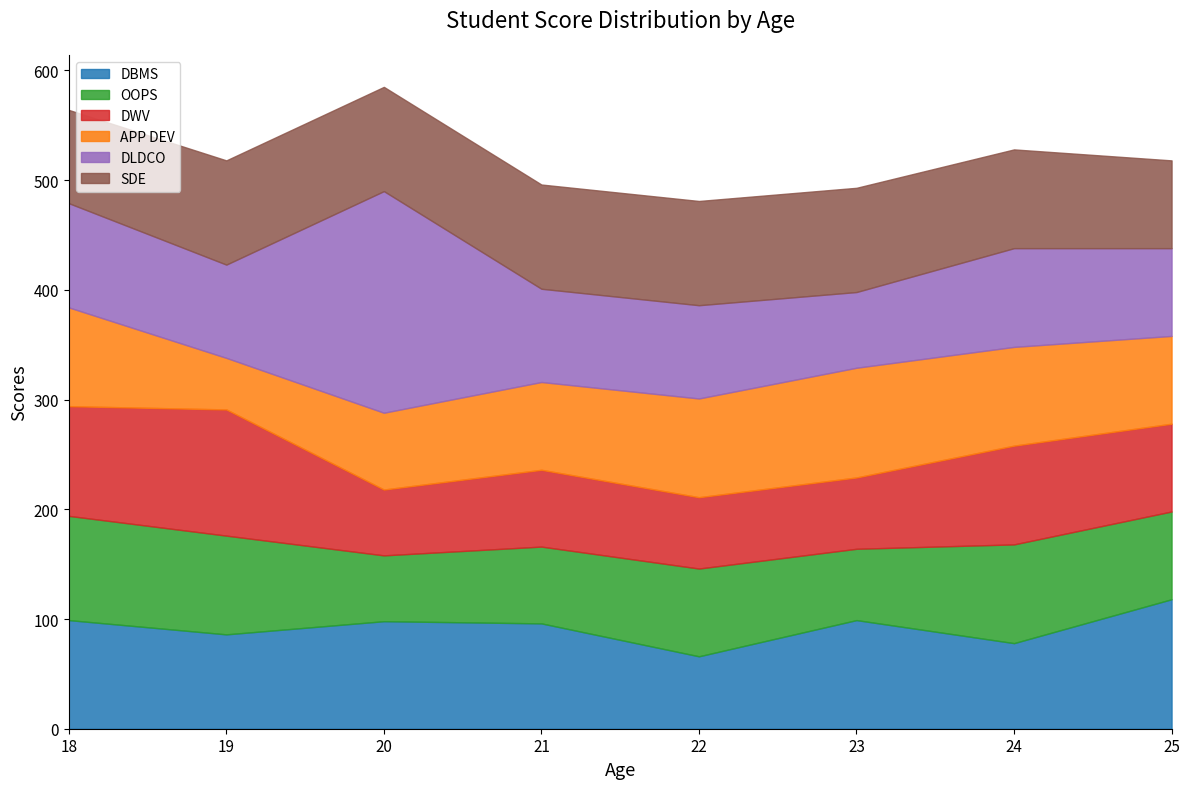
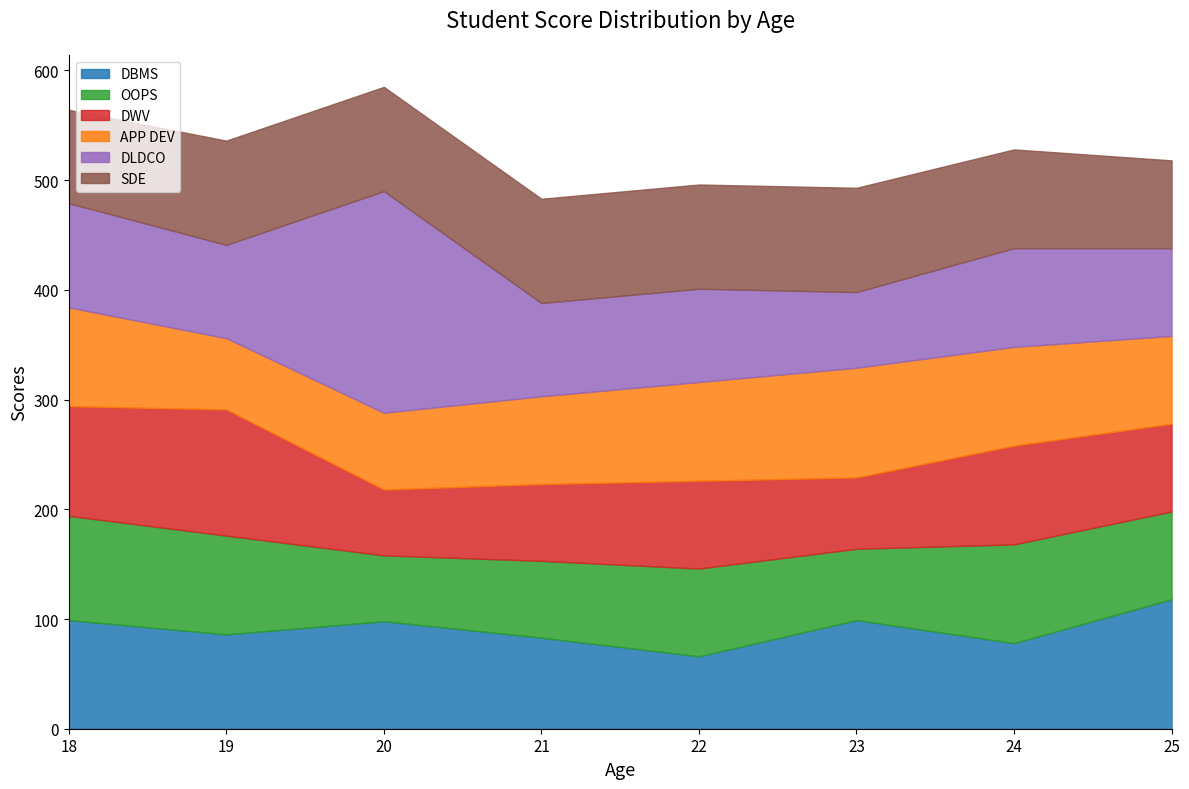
APP DEV, 19: 47 -> 65
DBMS, 21: 96 -> 83
DWV, 22: 65 -> 80
